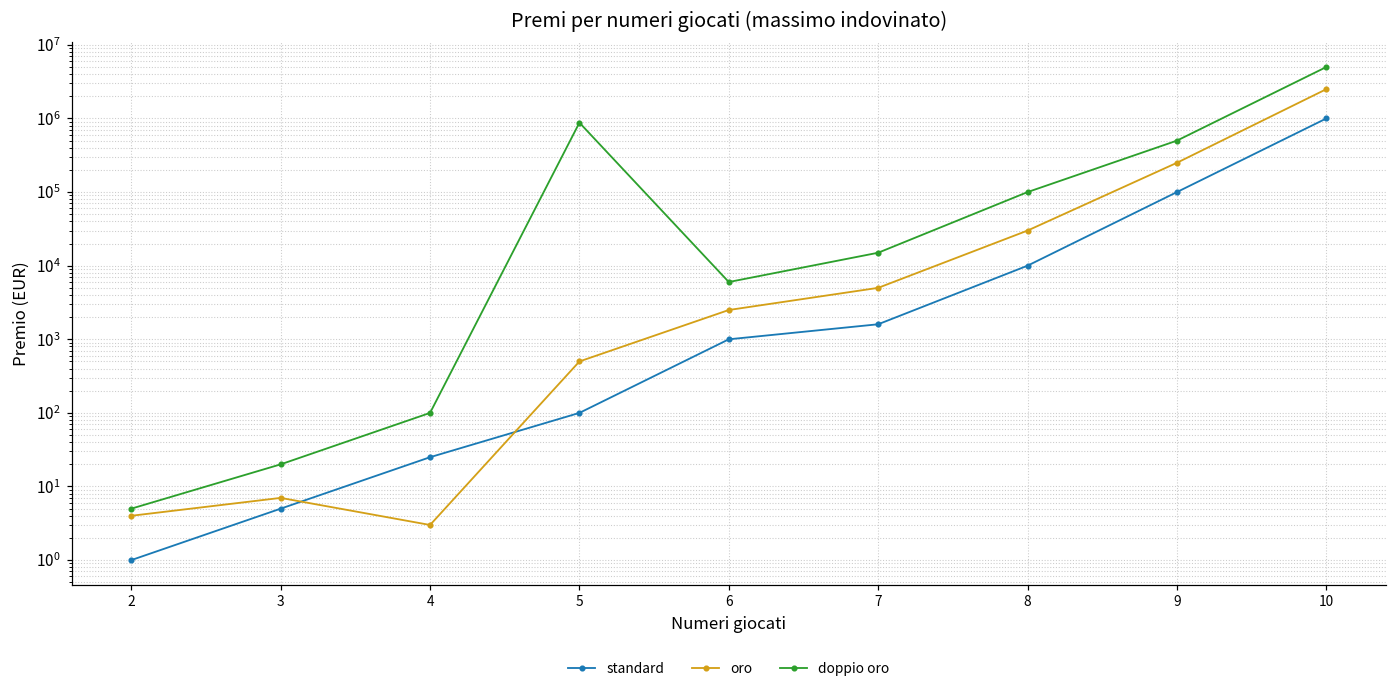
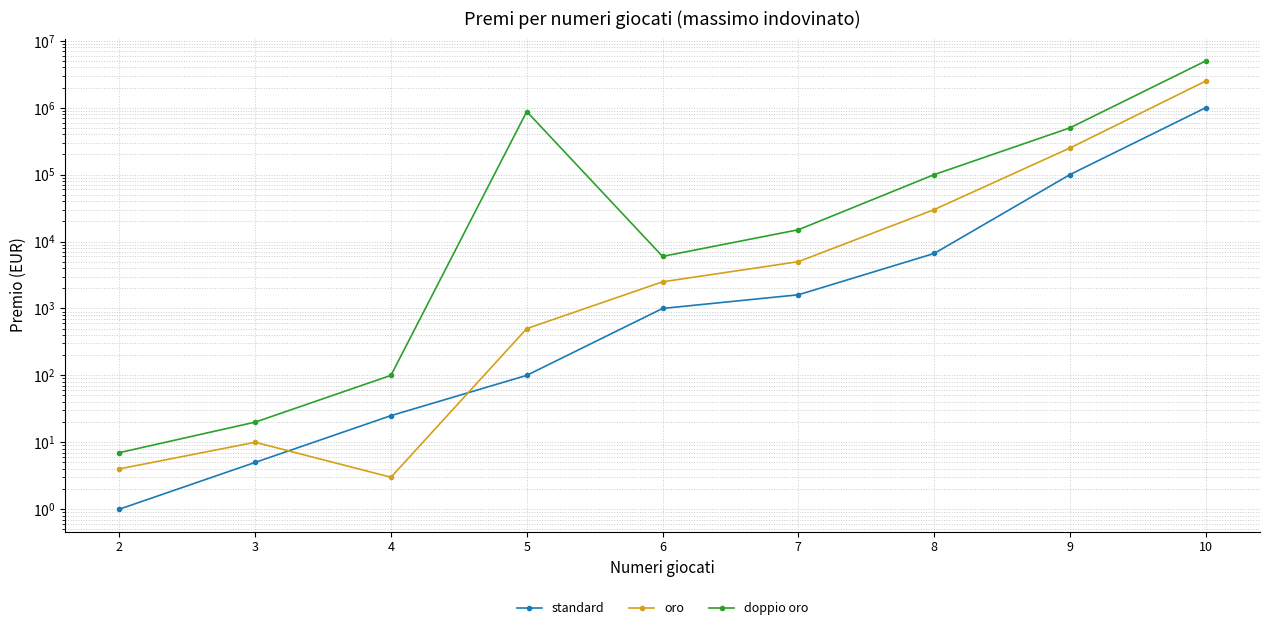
doppio oro, 2: 5 -> 7
oro, 3: 7 -> 10
standard, 8: 10000 -> 7000
